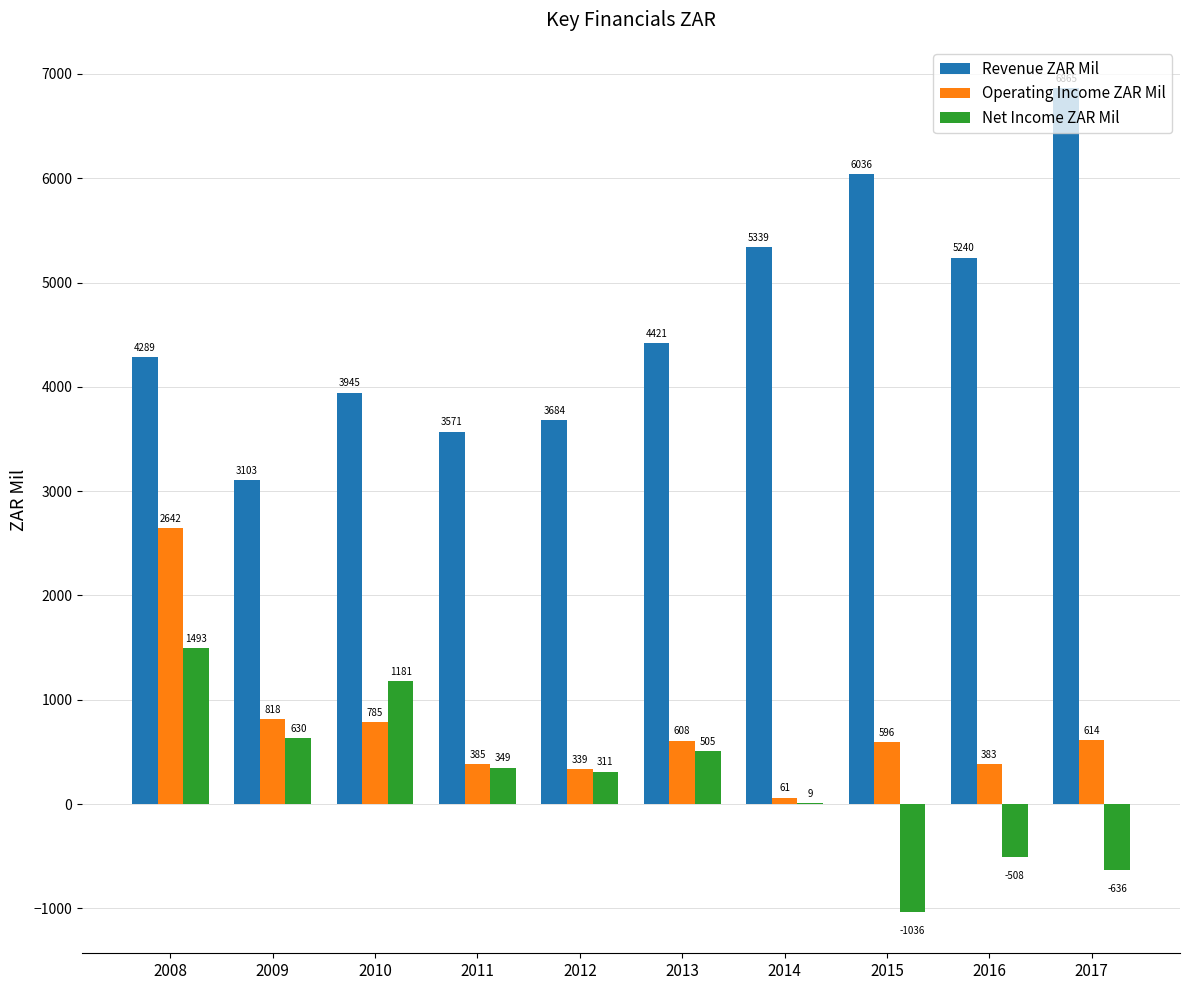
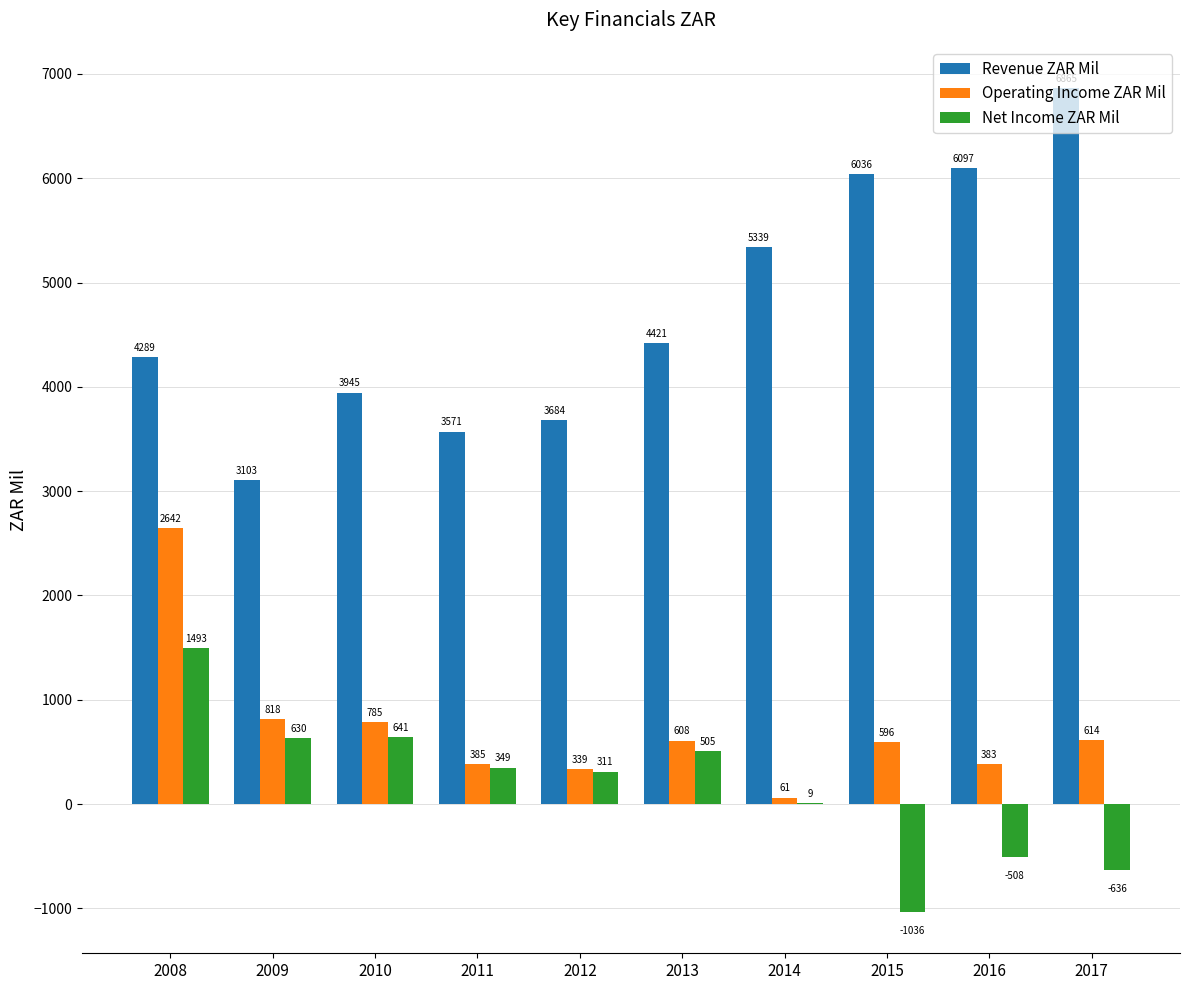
Net Income ZAR Mil, 2010: 1181 -> 641
Revenue ZAR Mil, 2016: 5240 -> 6097
